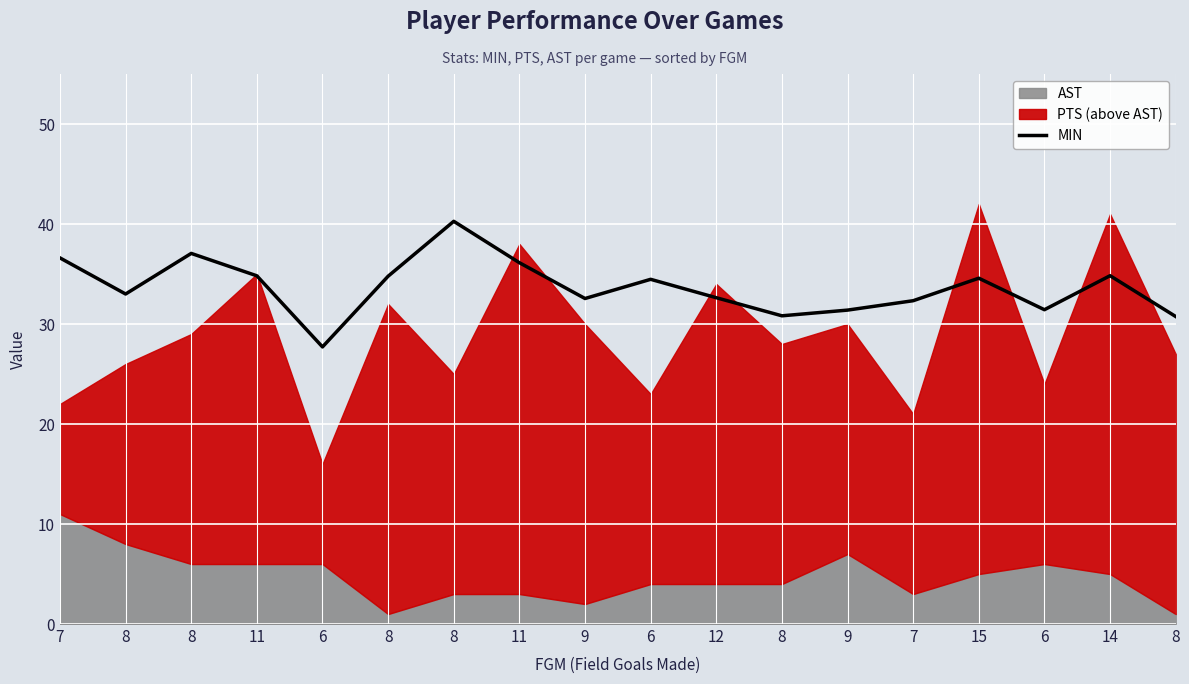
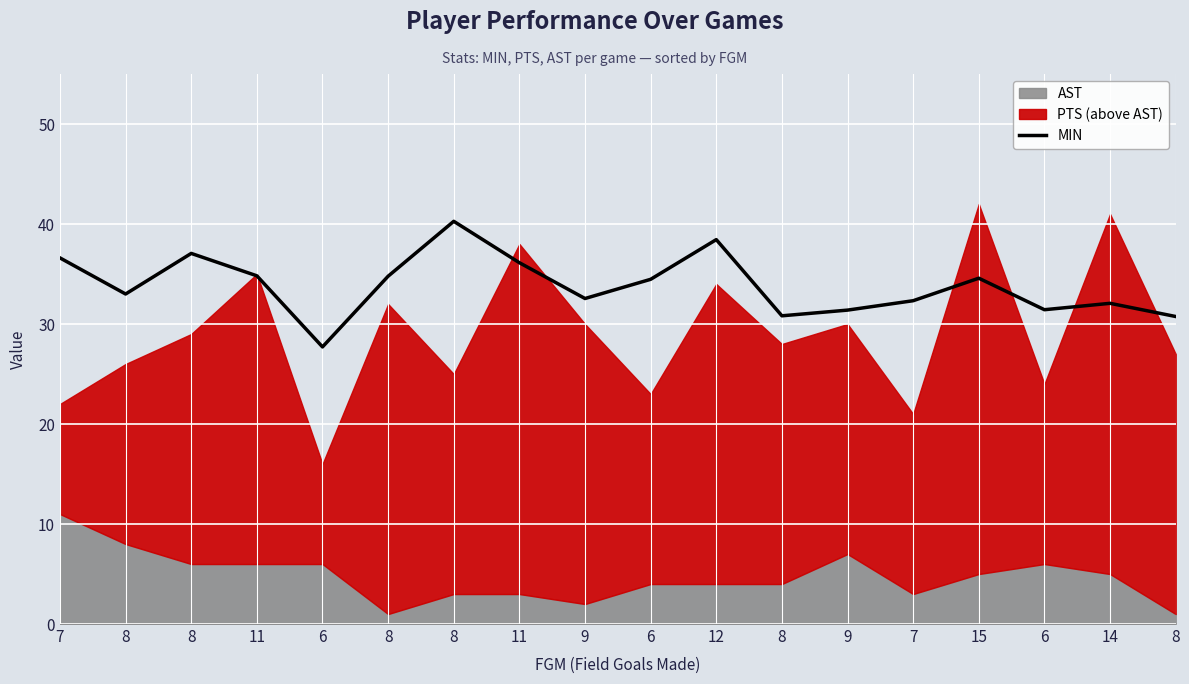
MIN, 12: 33 -> 38
MIN, 14: 35 -> 32
